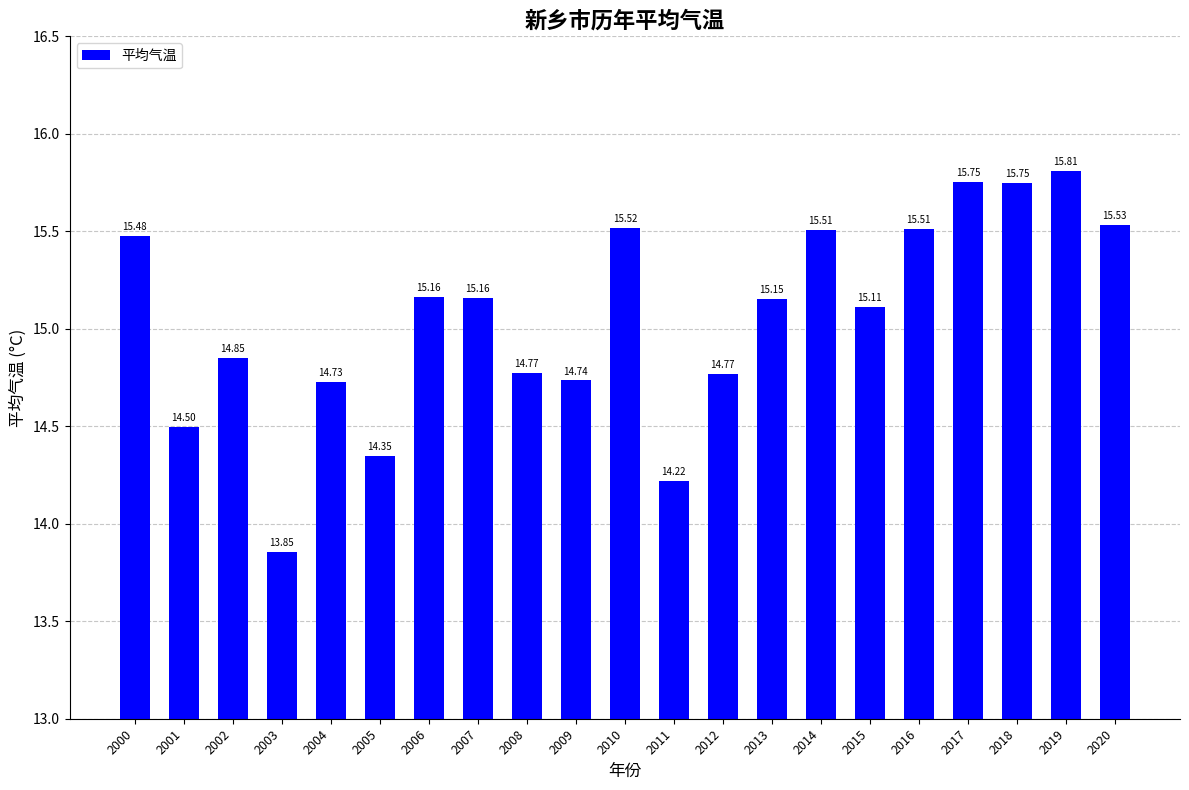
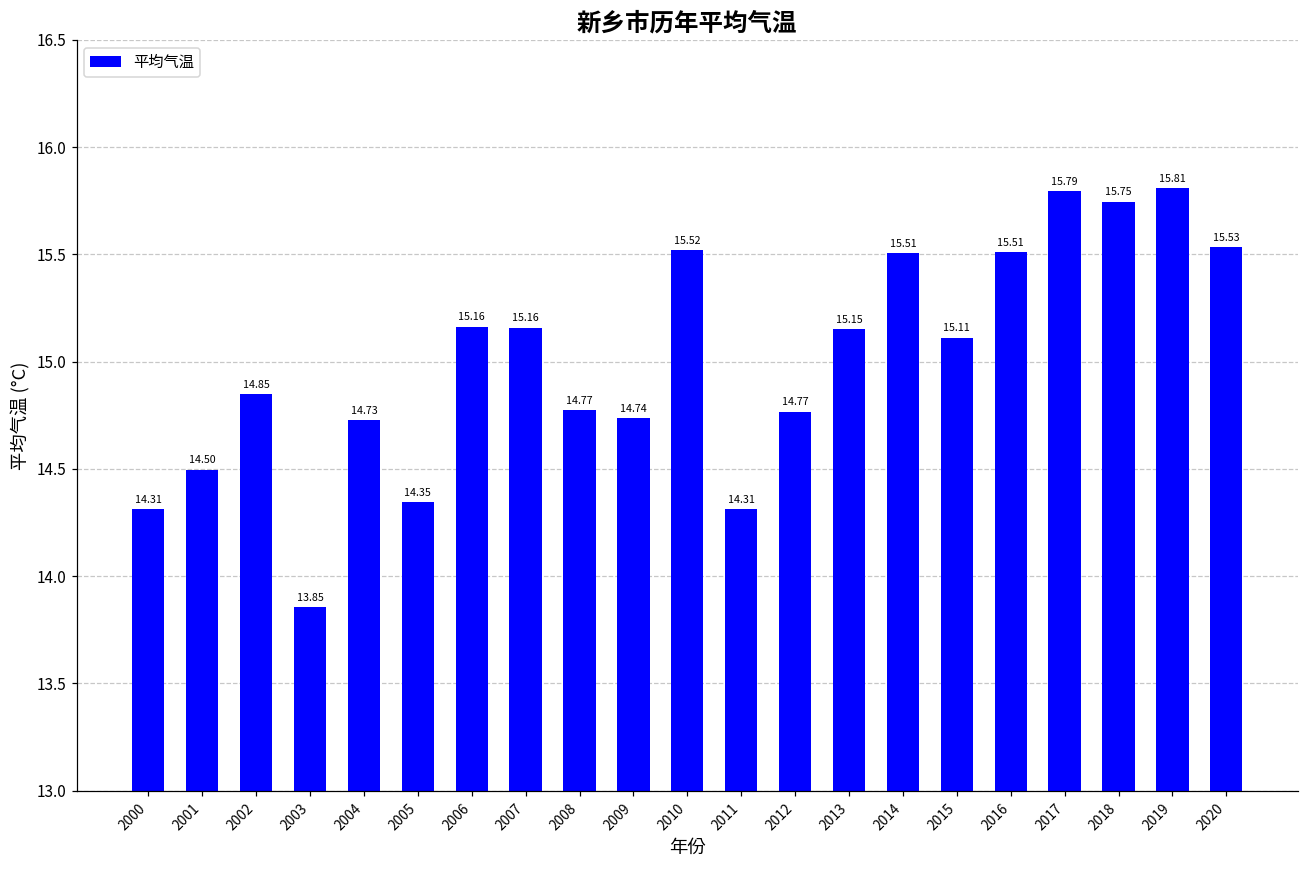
2000: 15.48 -> 14.31
2011: 14.22 -> 14.31
2017: 15.75 -> 15.79
